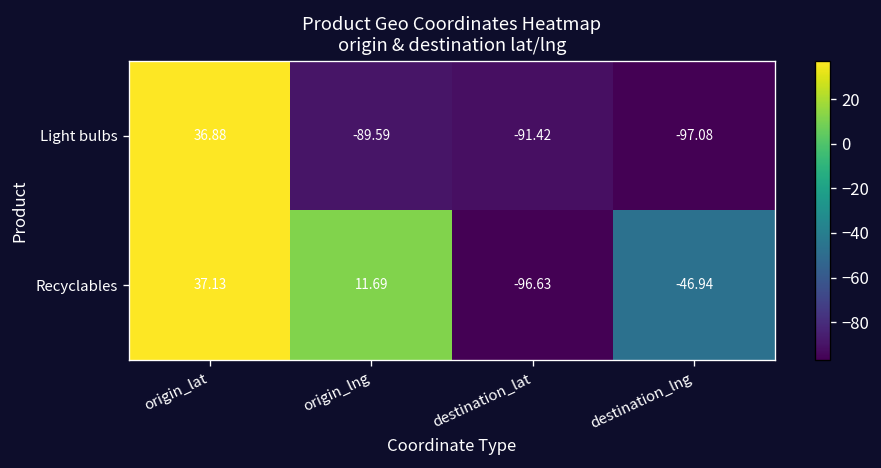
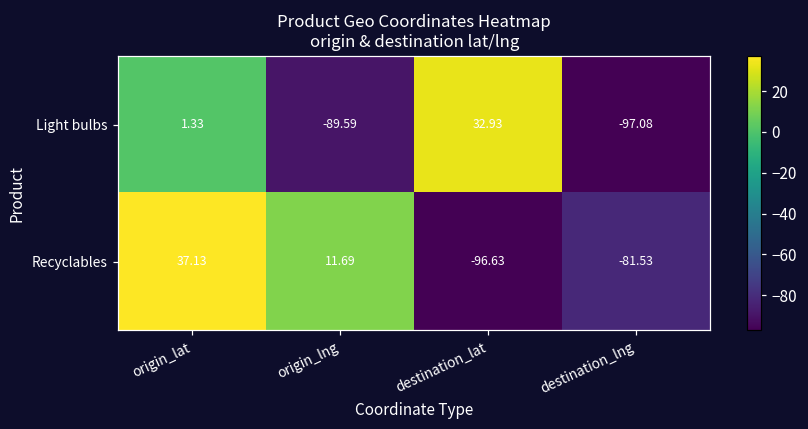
Light bulbs, origin_lat: 36.88 -> 1.33
Light bulbs, destination_lat: -91.42 -> 32.93
Recyclables, destination_lng: -46.94 -> -81.53
